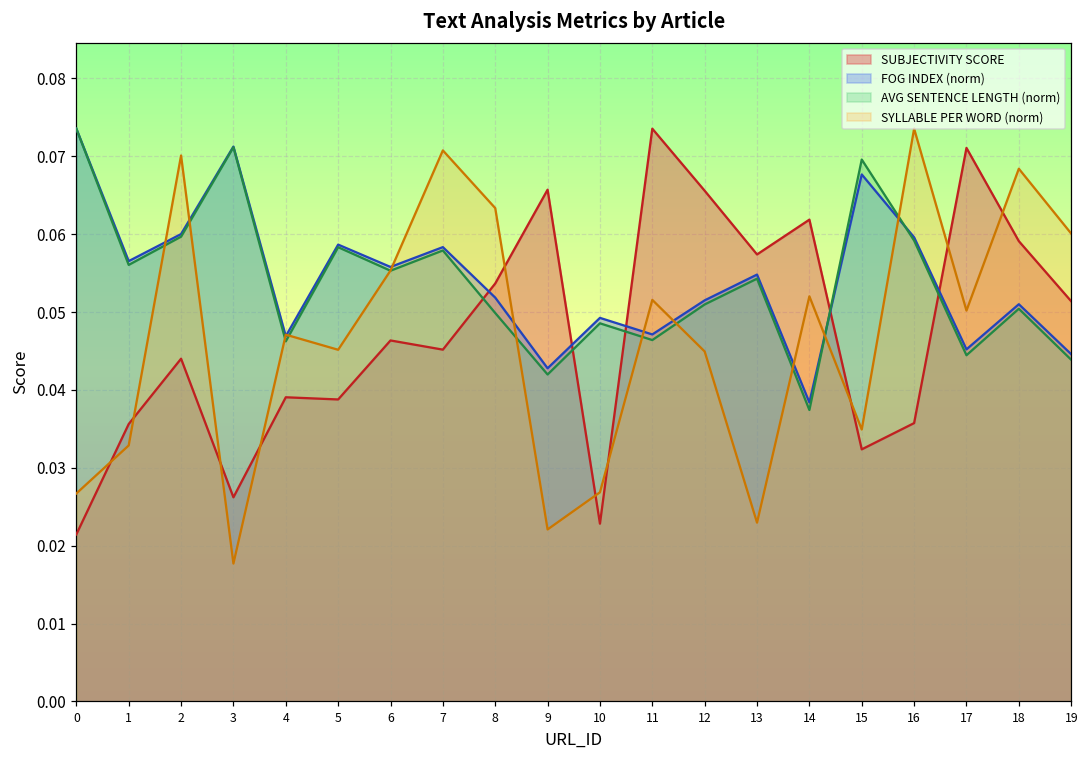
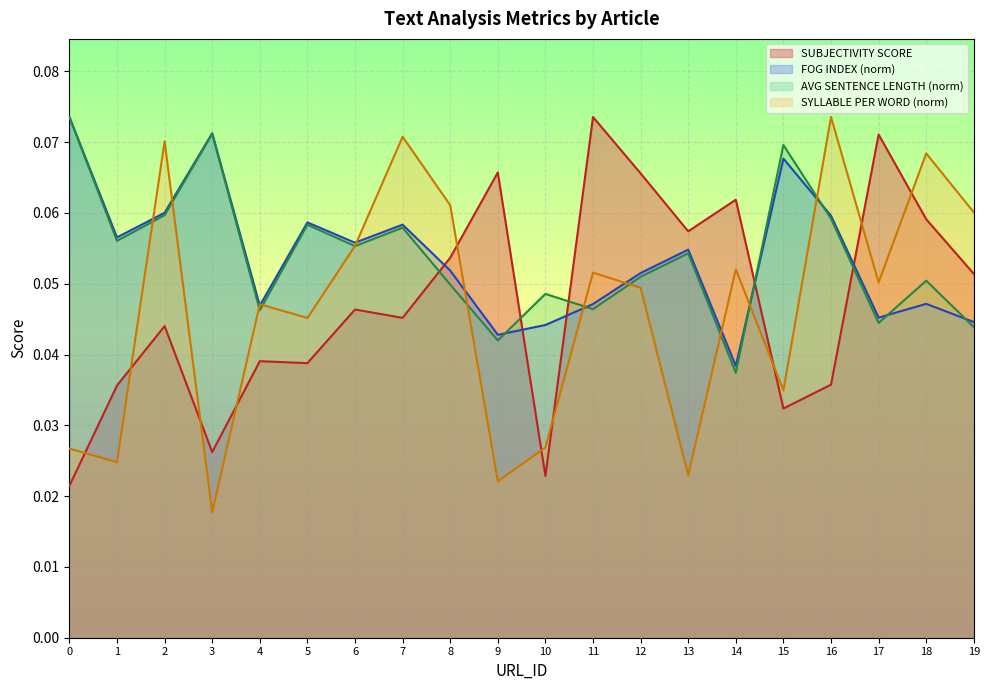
SYLLABLE PER WORD (norm), 1: 0.033 -> 0.025
SYLLABLE PER WORD (norm), 8: 0.063 -> 0.061
FOG INDEX (norm), 10: 0.049 -> 0.044
SYLLABLE PER WORD (norm), 12: 0.045 -> 0.049
FOG INDEX (norm), 18: 0.051 -> 0.047
